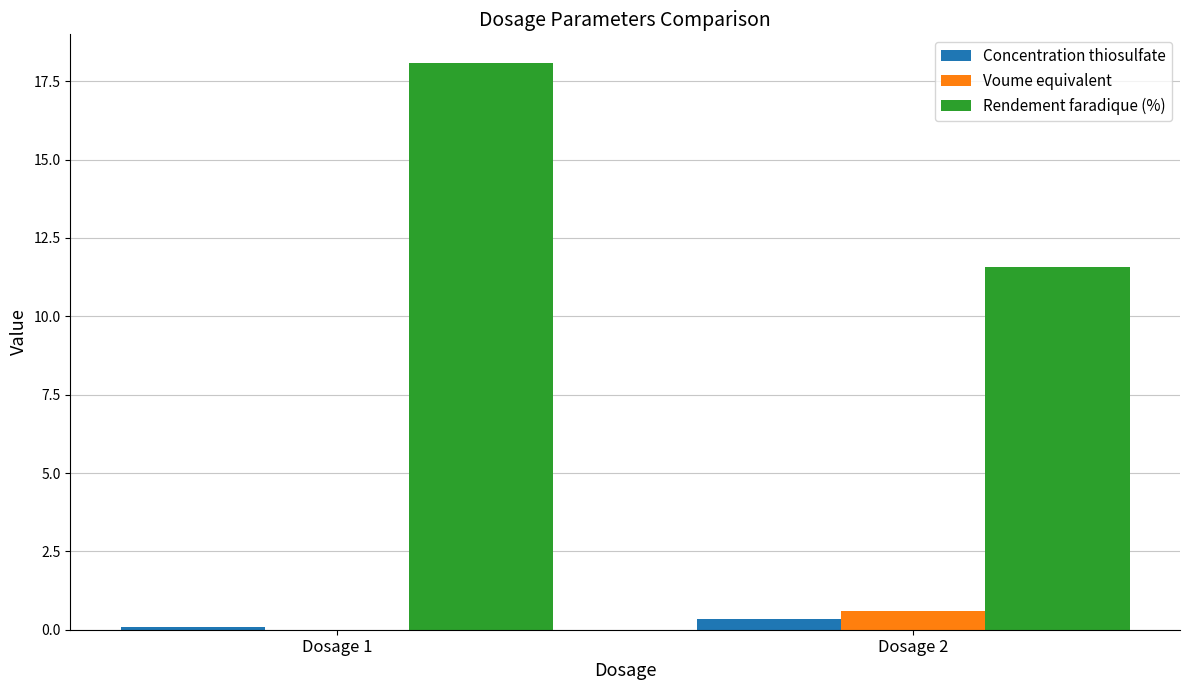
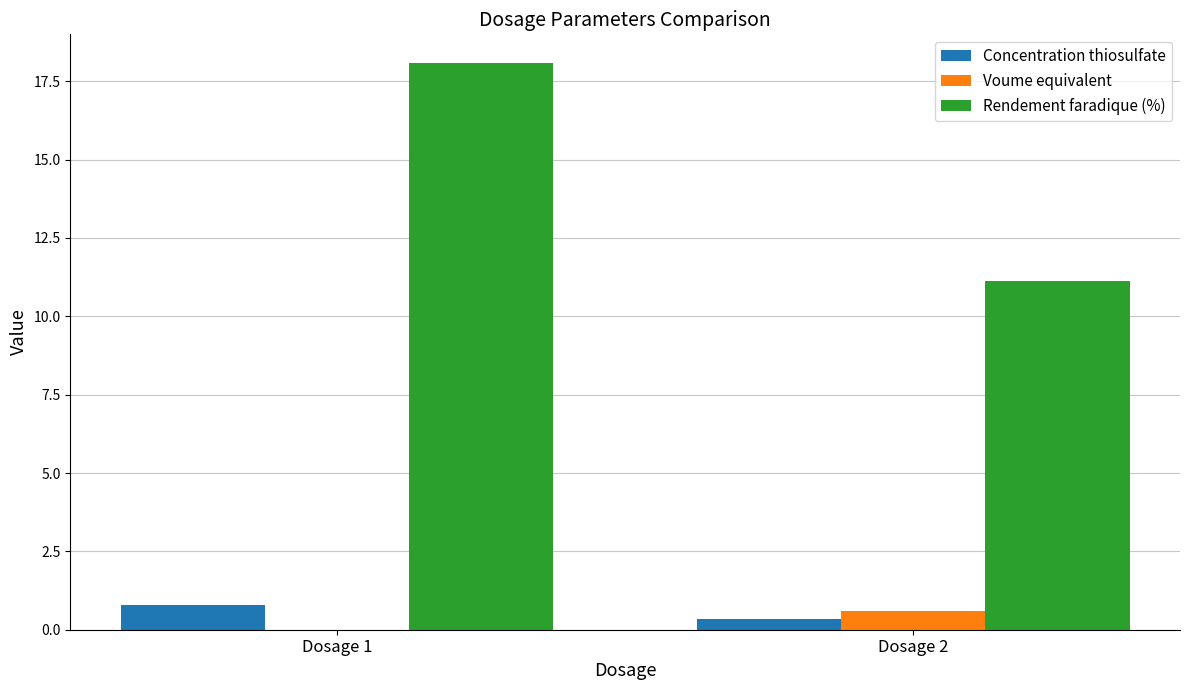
Concentration thiosulfate, Dosage 1: 0.1 -> 0.8
Rendement faradique (%), Dosage 2: 11.6 -> 11.1
